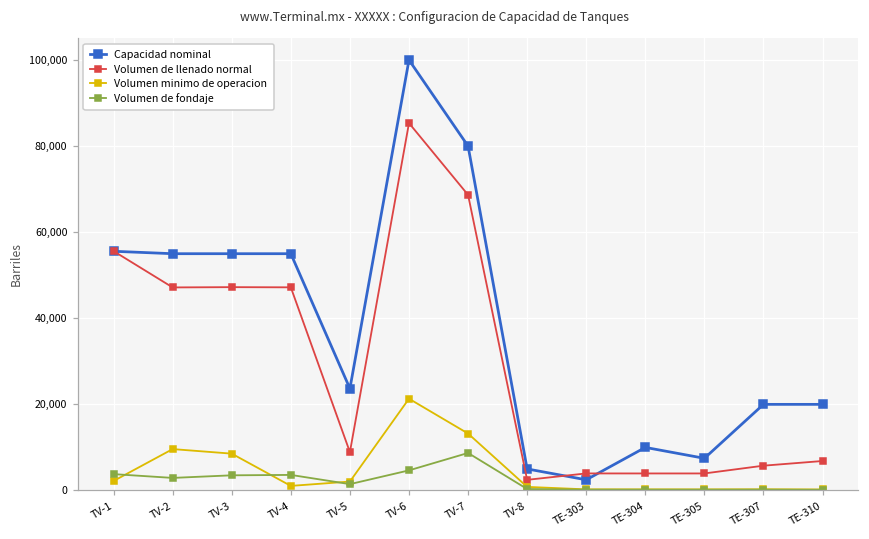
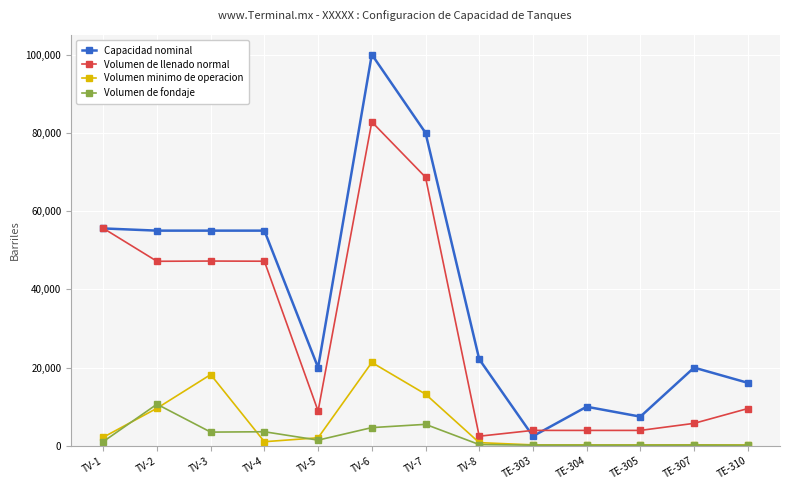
Volumen de fondaje, TV-1: 4,000 -> 1,000
Volumen de fondaje, TV-2: 3,000 -> 11,000
Volumen minimo de operacion, TV-3: 9,000 -> 18,000
Capacidad nominal, TV-5: 24,000 -> 20,000
Volumen de llenado normal, TV-6: 85,000 -> 83,000
Volumen de fondaje, TV-7: 9,000 -> 6,000
Capacidad nominal, TV-8: 5,000 -> 22,000
Capacidad nominal, TE-310: 20,000 -> 16,000
Volumen de llenado normal, TE-310: 7,000 -> 10,000
